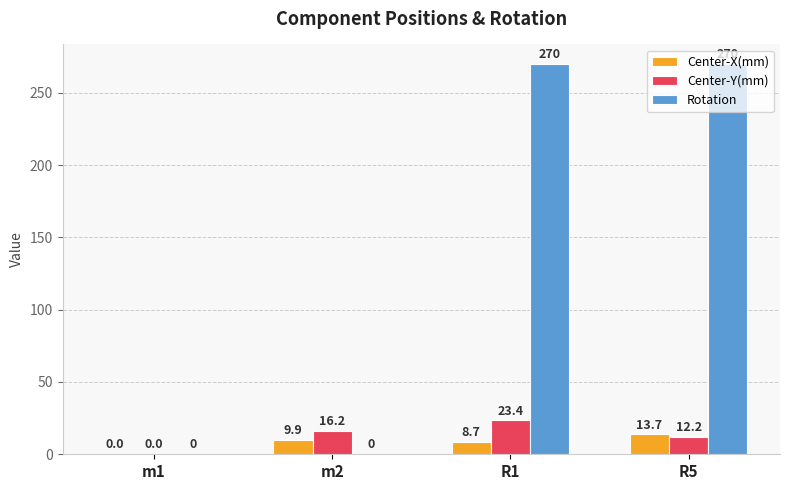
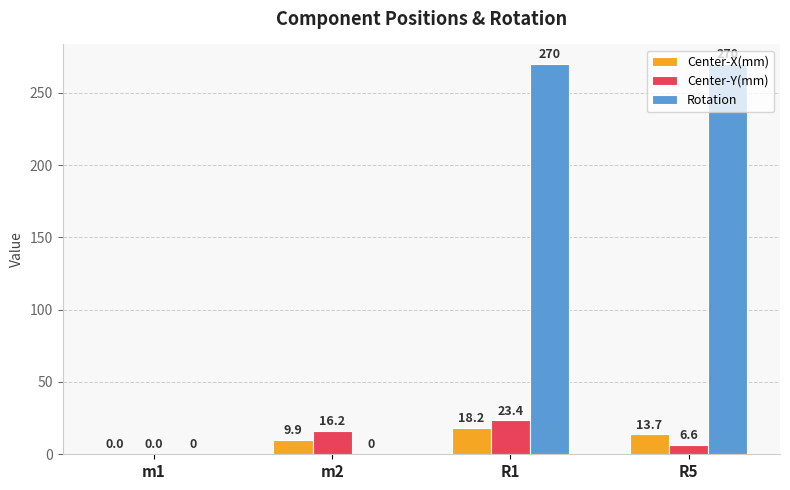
Center-X(mm), R1: 8.7 -> 18.2
Center-Y(mm), R5: 12.2 -> 6.6
